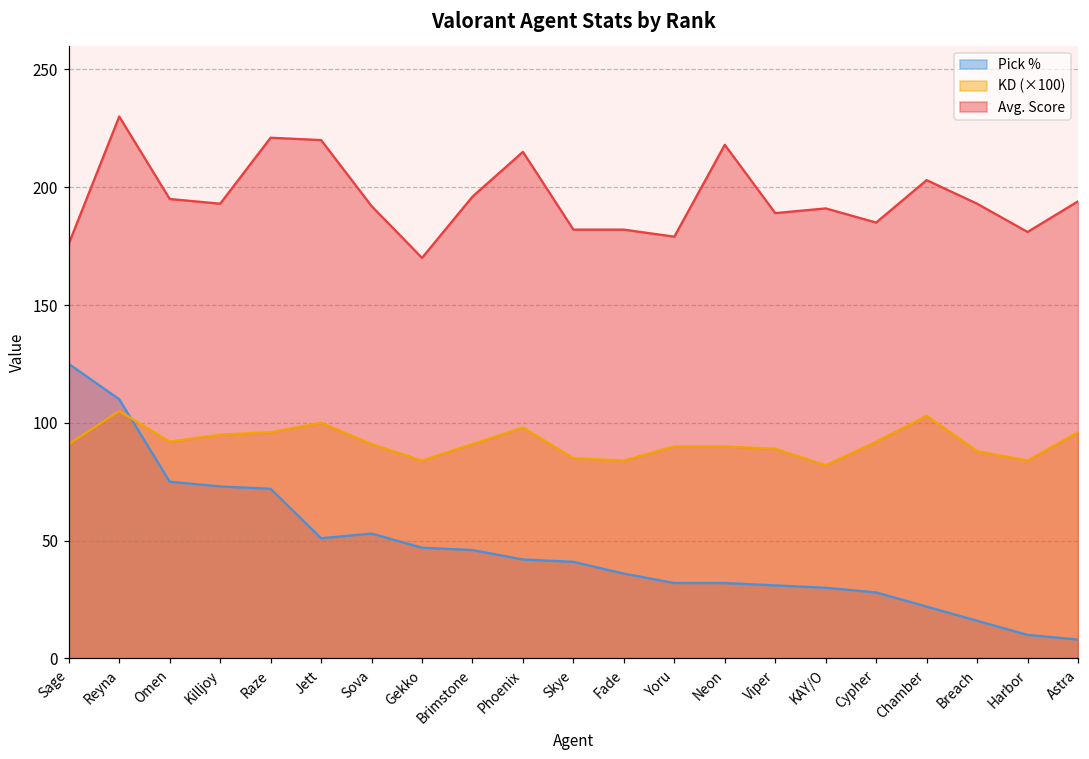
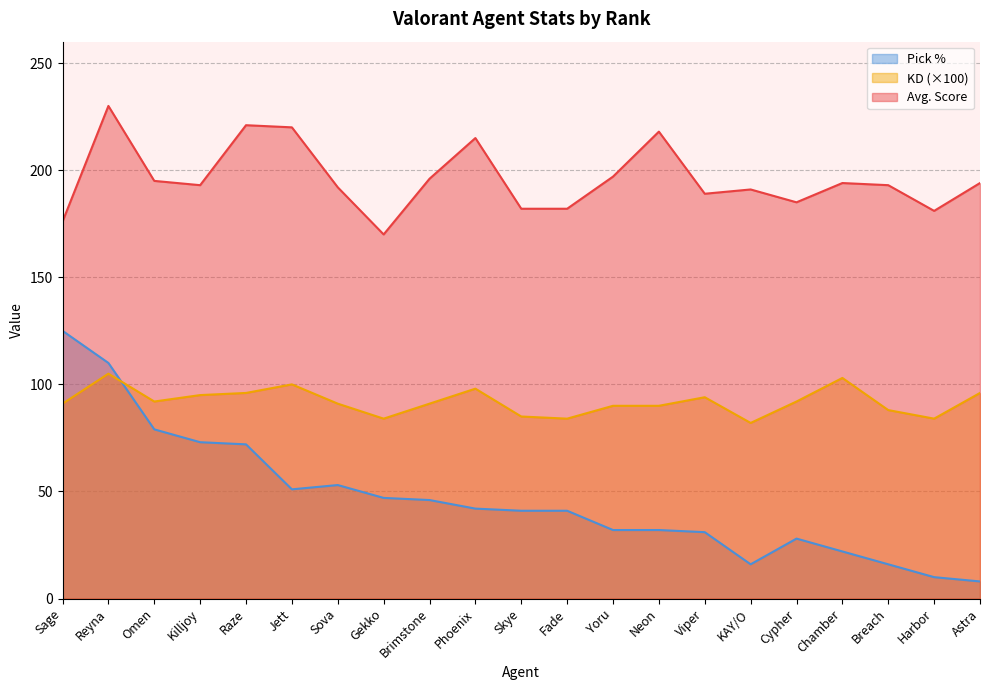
Pick %, Omen: 75 -> 79
Pick %, Fade: 36 -> 41
Avg. Score, Yoru: 179 -> 197
KD (×100), Viper: 89 -> 94
Pick %, KAY/O: 30 -> 16
Avg. Score, Chamber: 203 -> 194
